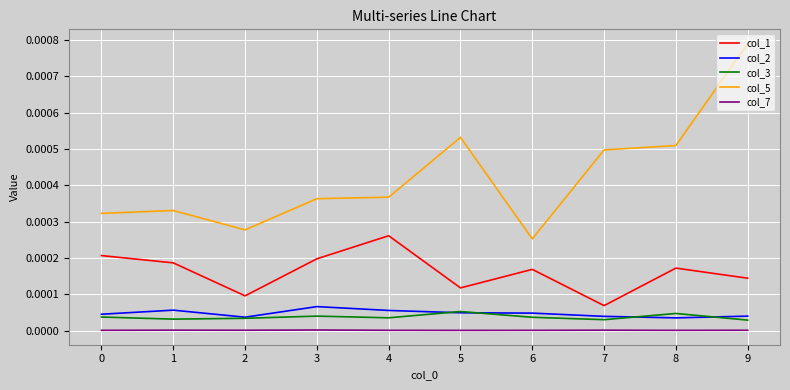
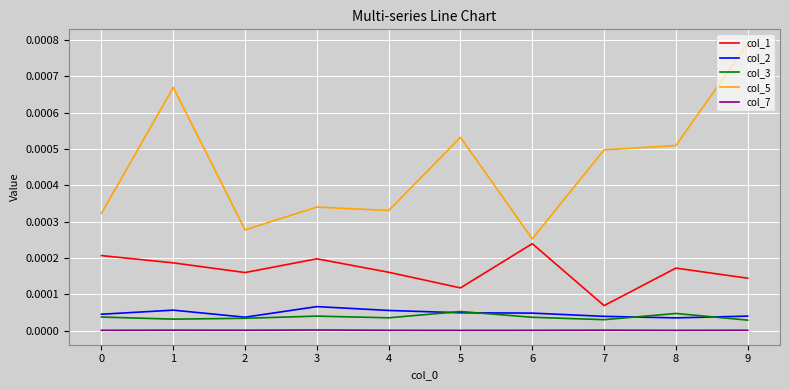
col_5, 1: 0.00033 -> 0.00067
col_1, 2: 0.00010 -> 0.00016
col_5, 3: 0.00036 -> 0.00034
col_1, 4: 0.00026 -> 0.00016
col_5, 4: 0.00037 -> 0.00033
col_1, 6: 0.00017 -> 0.00024
